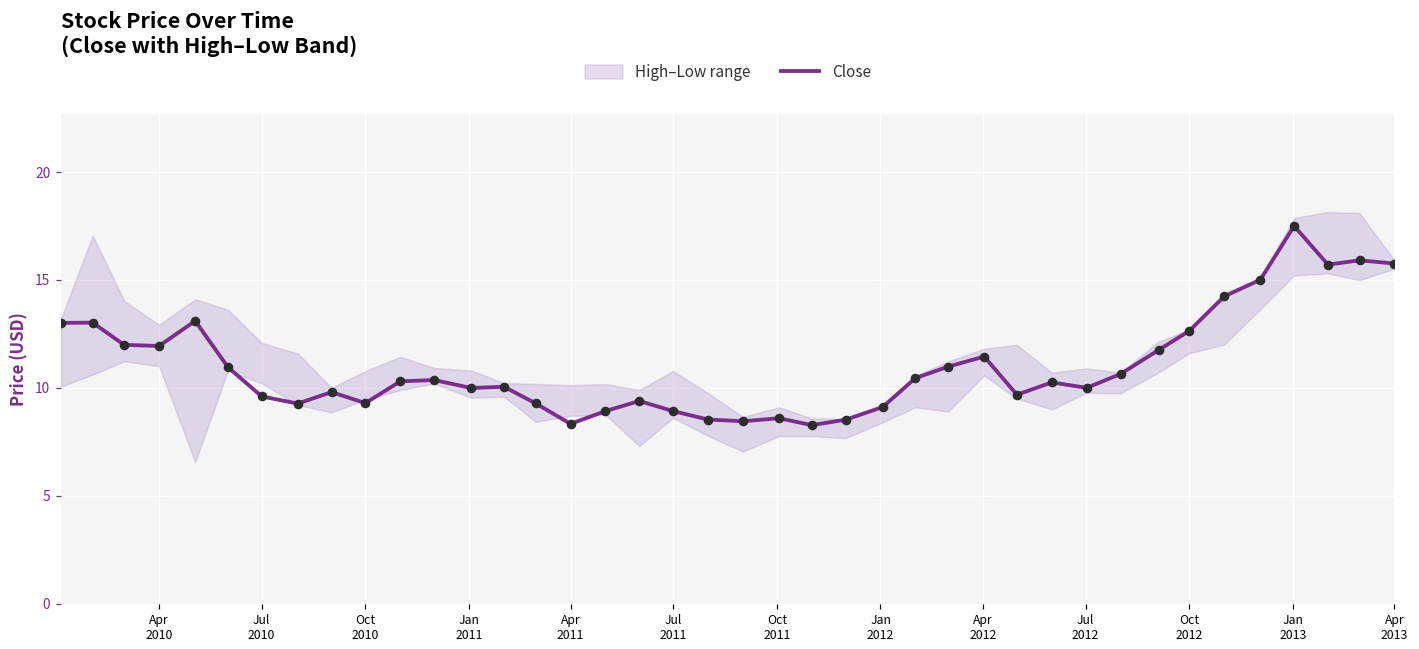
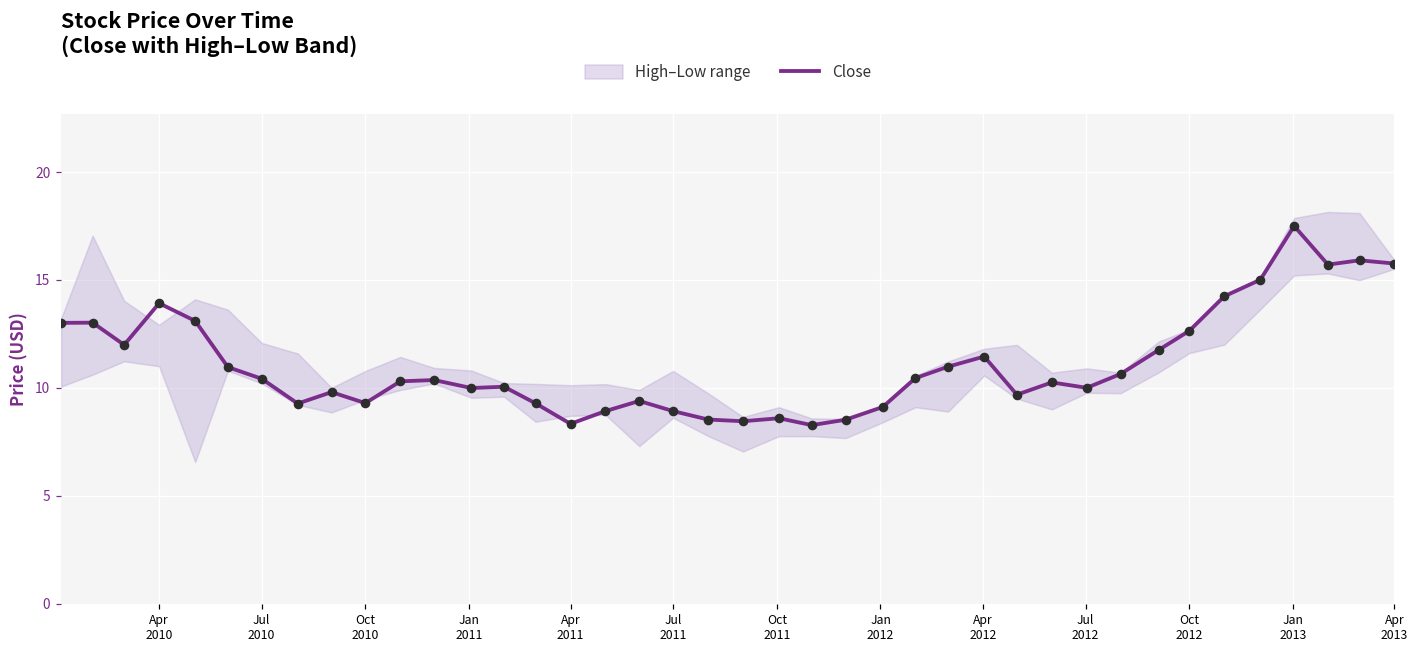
Close, Apr 2010: 11.9 -> 13.9
Close, Jul 2010: 9.6 -> 10.4
